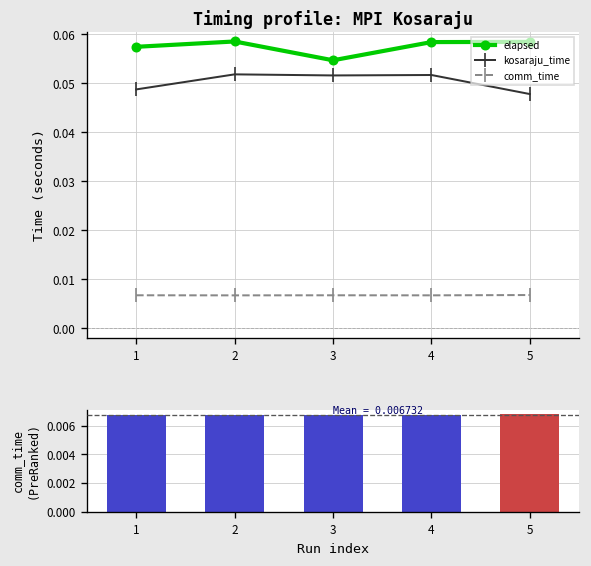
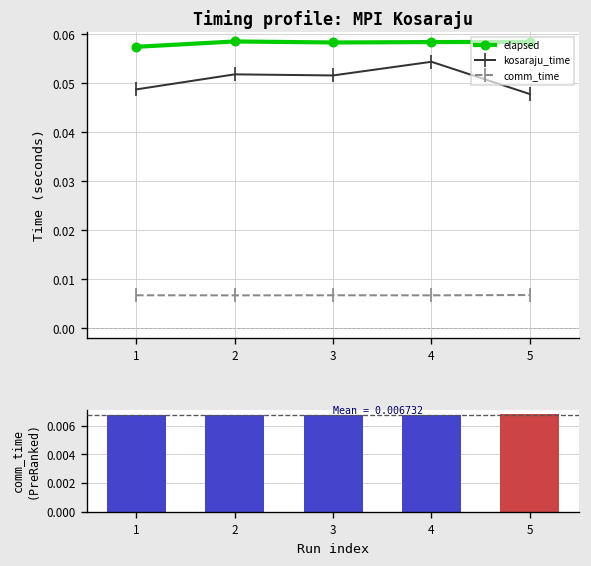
Timing profile: MPI Kosaraju, elapsed, 3: 0.055 -> 0.058
Timing profile: MPI Kosaraju, kosaraju_time, 4: 0.052 -> 0.054
